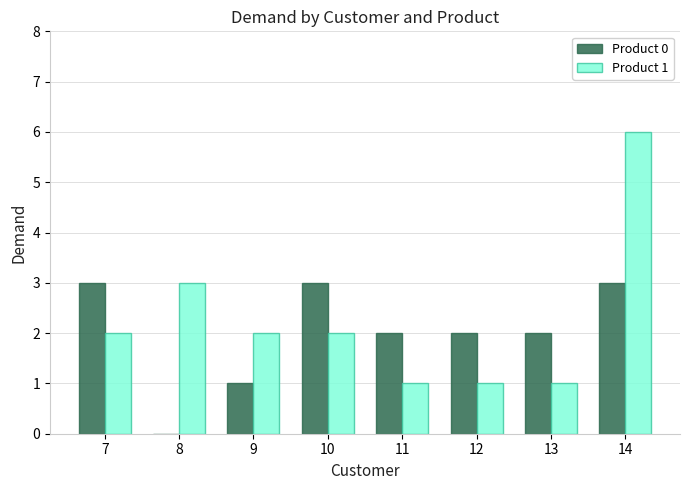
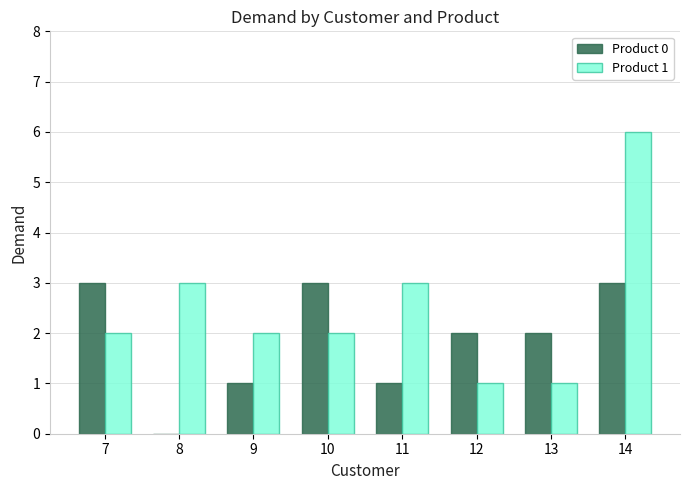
Product 0, 11: 2 -> 1
Product 1, 11: 1 -> 3
